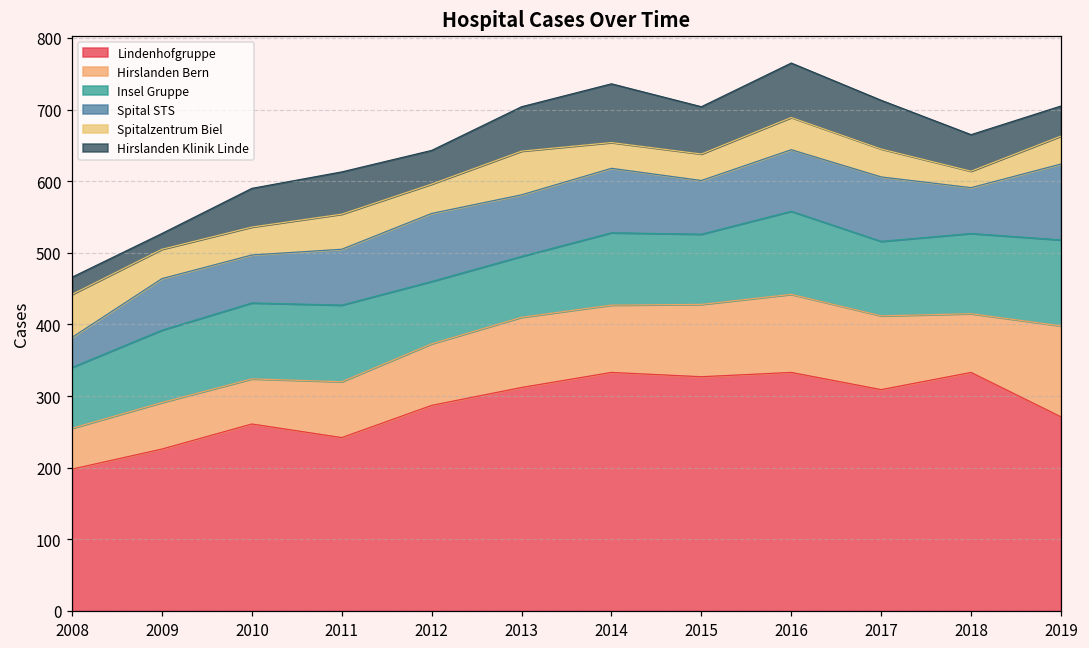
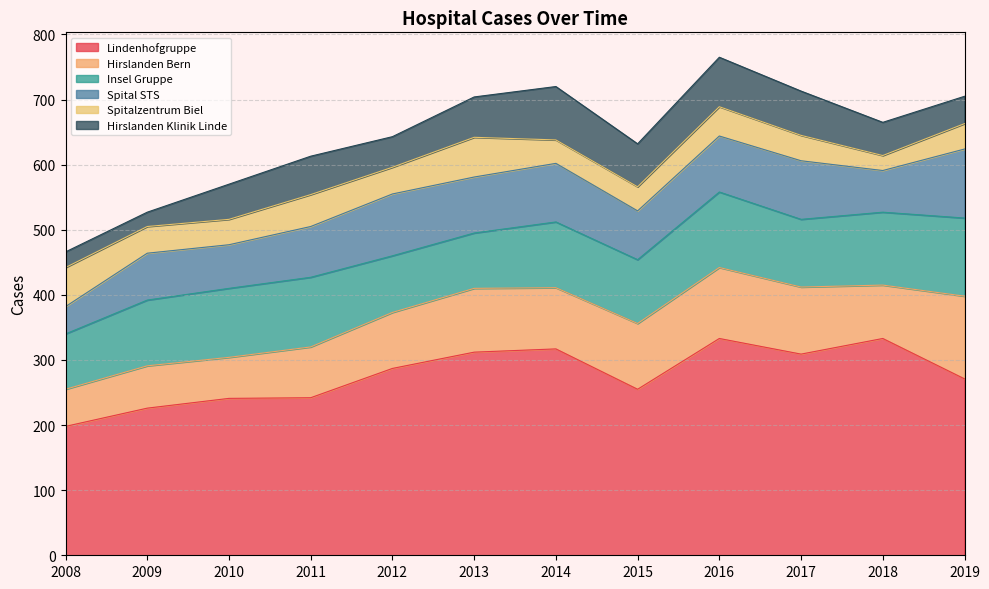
Lindenhofgruppe, 2010: 260 -> 240
Lindenhofgruppe, 2014: 330 -> 320
Lindenhofgruppe, 2015: 330 -> 260
